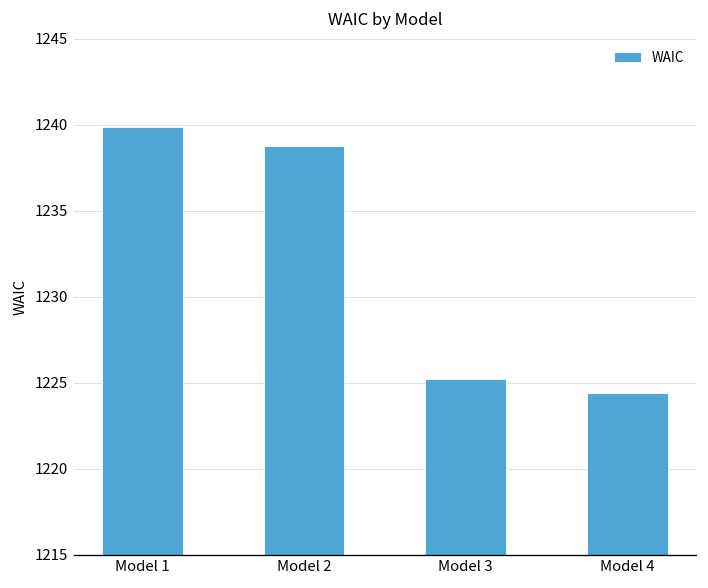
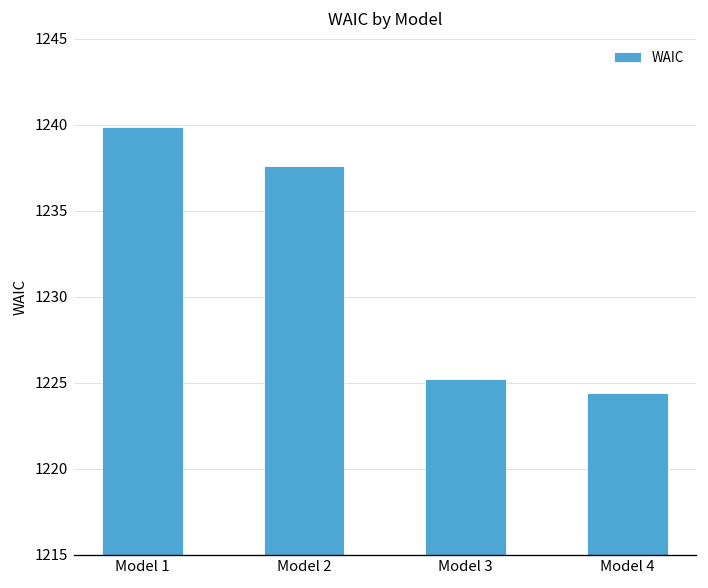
Model 2: 1238.8 -> 1237.6
